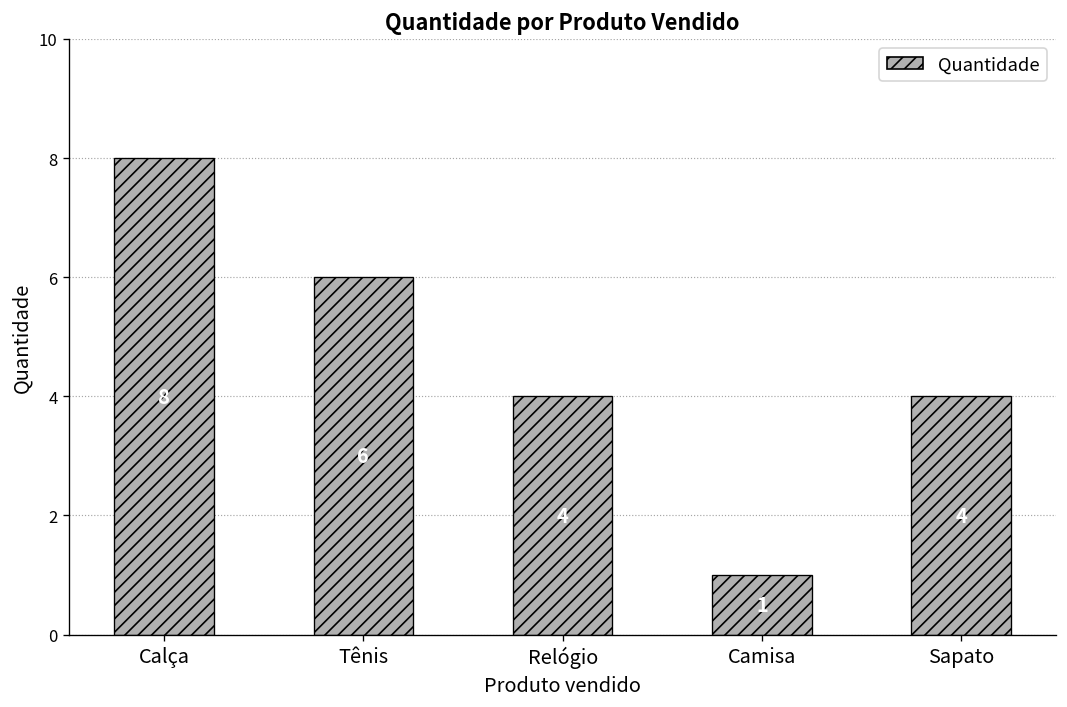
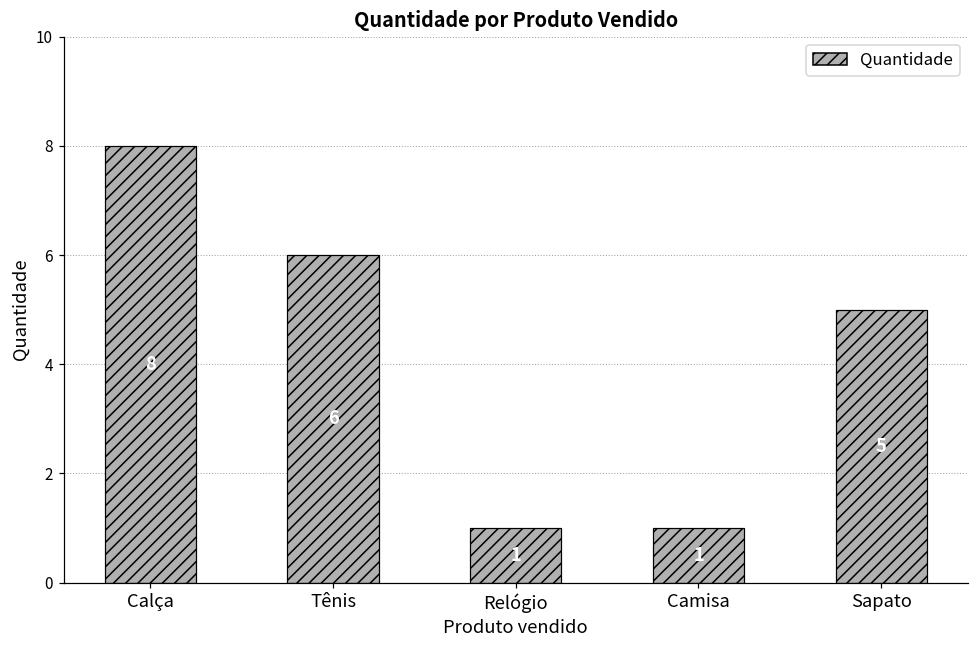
Relógio: 4 -> 1
Sapato: 4 -> 5
